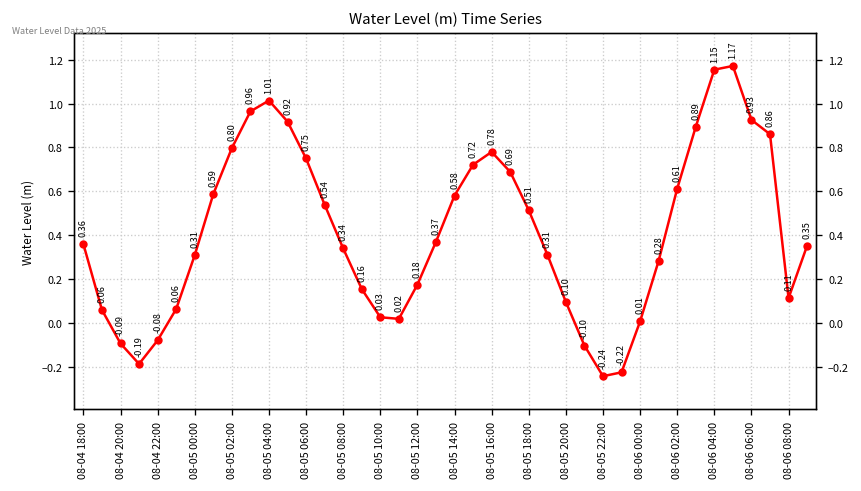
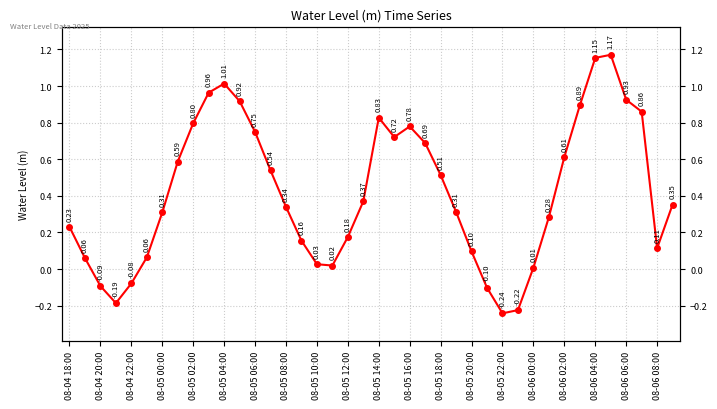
08-04 18:00: 0.36 -> 0.23
08-05 14:00: 0.58 -> 0.83
